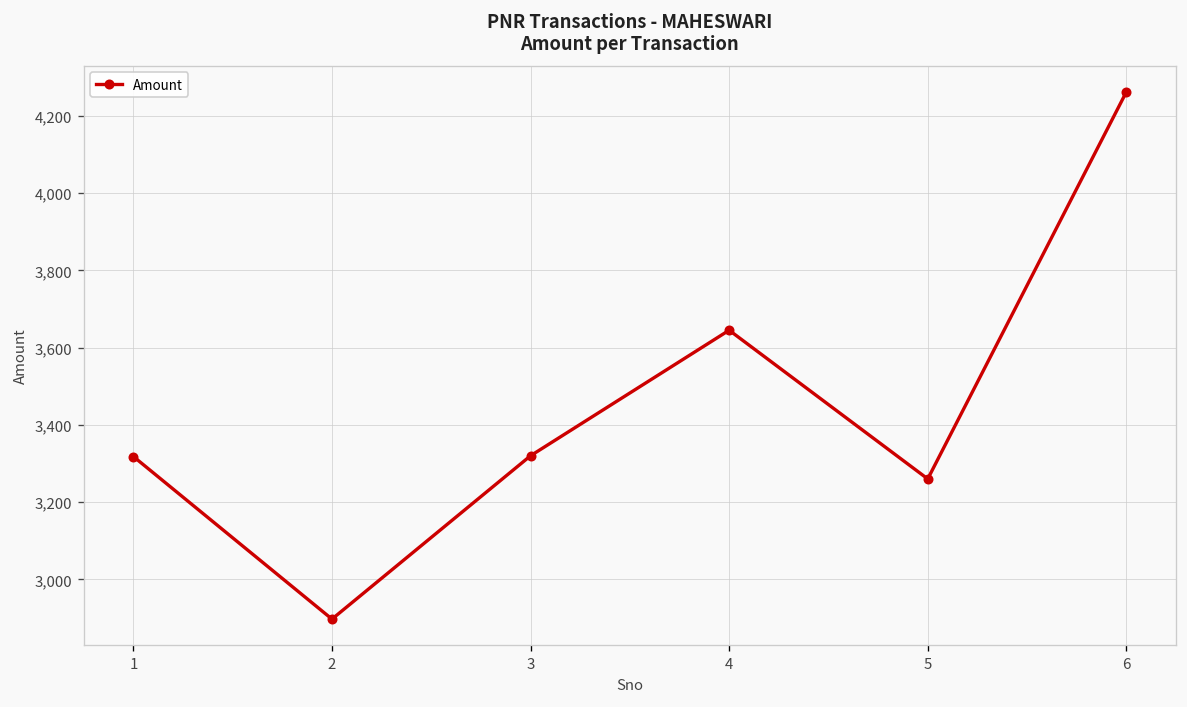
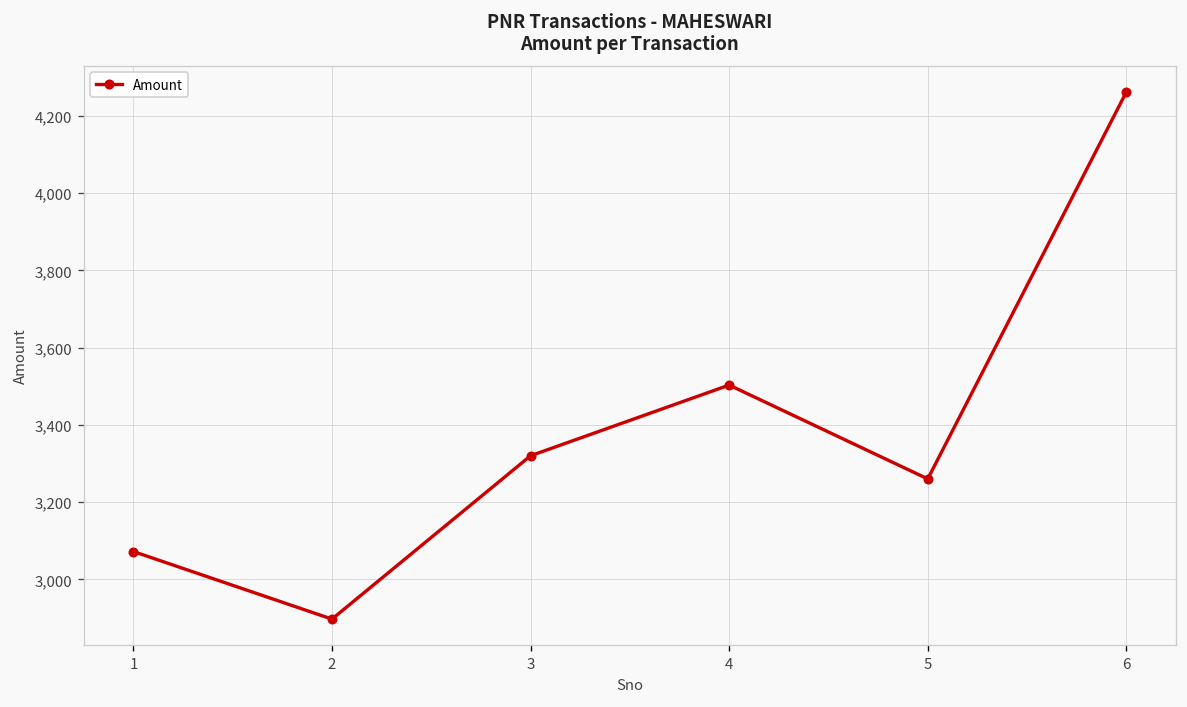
1: 3,320 -> 3,070
4: 3,650 -> 3,500
